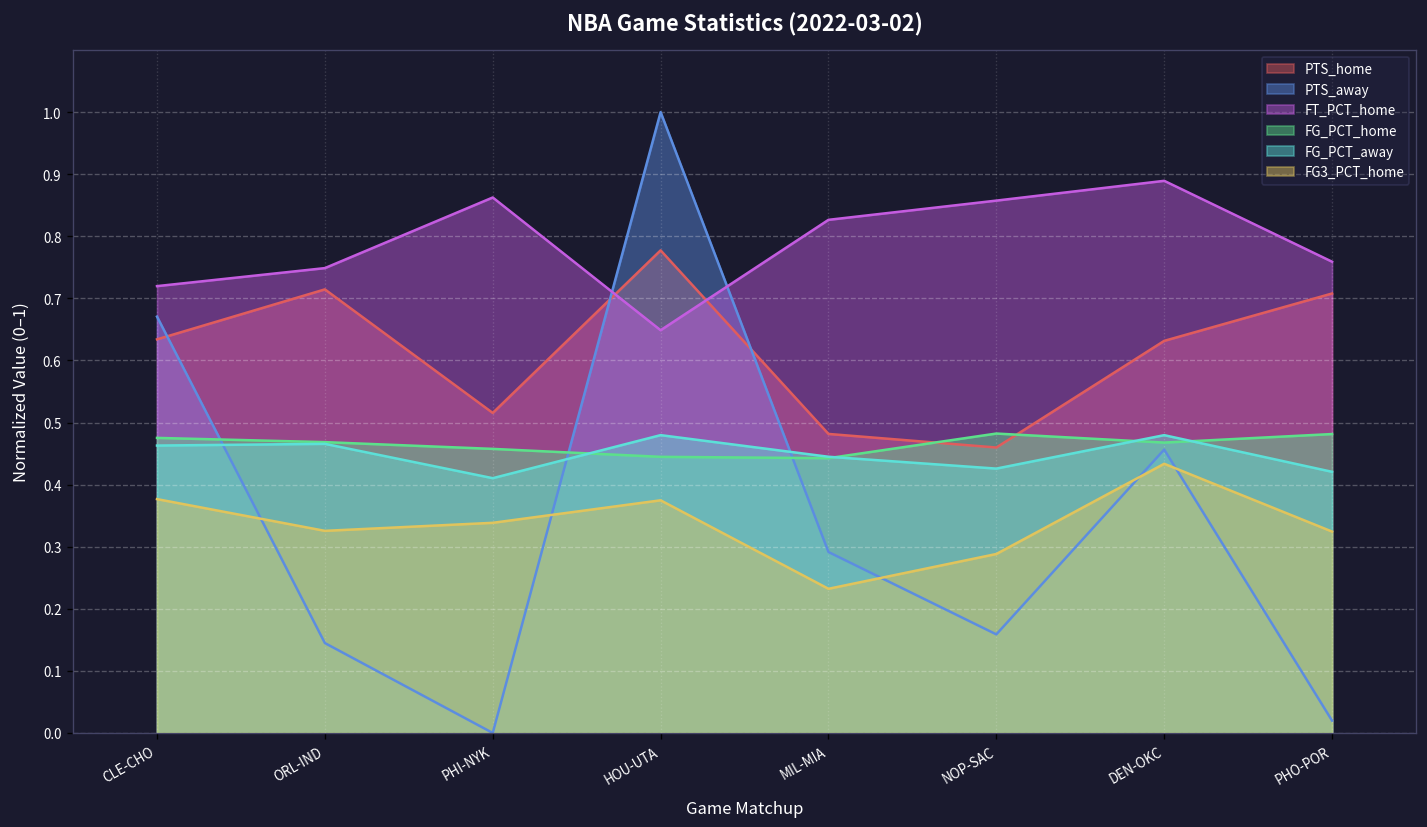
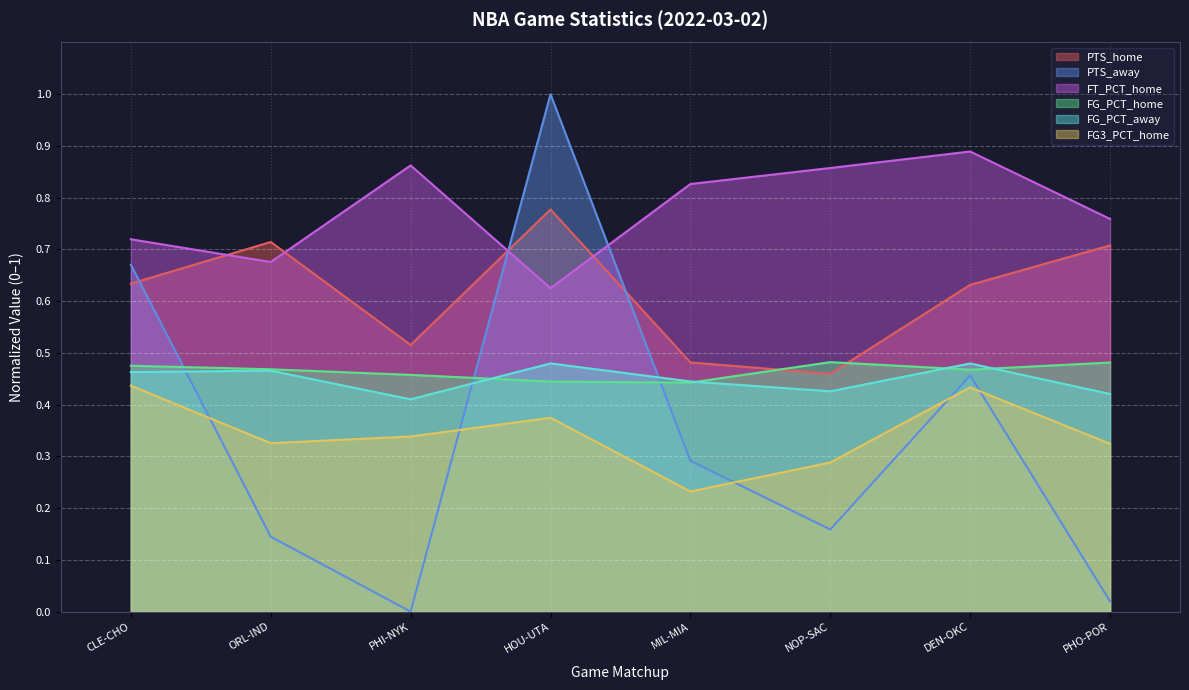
FG3_PCT_home, CLE-CHO: 0.38 -> 0.44
FT_PCT_home, ORL-IND: 0.75 -> 0.68
FT_PCT_home, HOU-UTA: 0.65 -> 0.63
